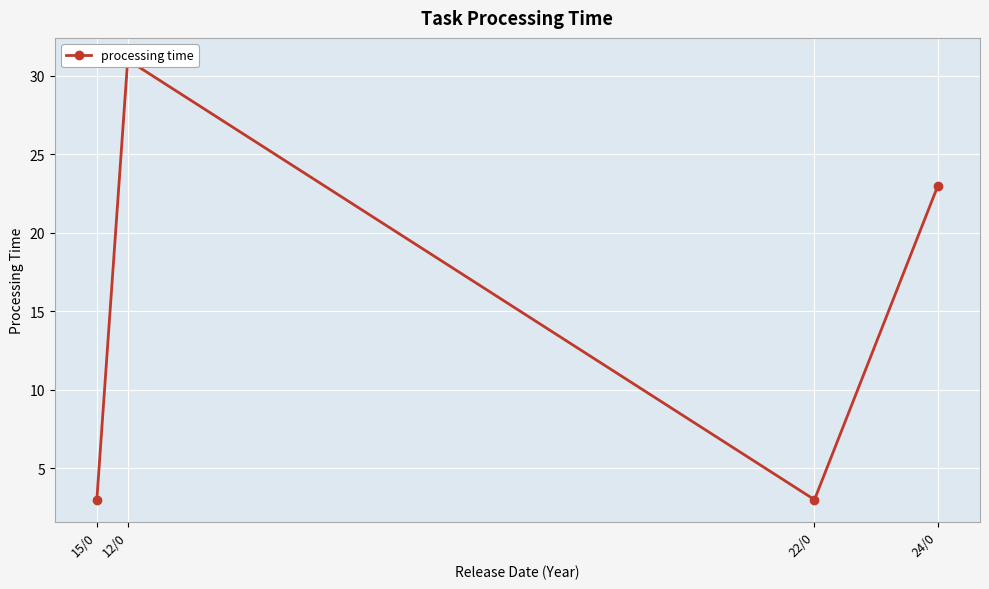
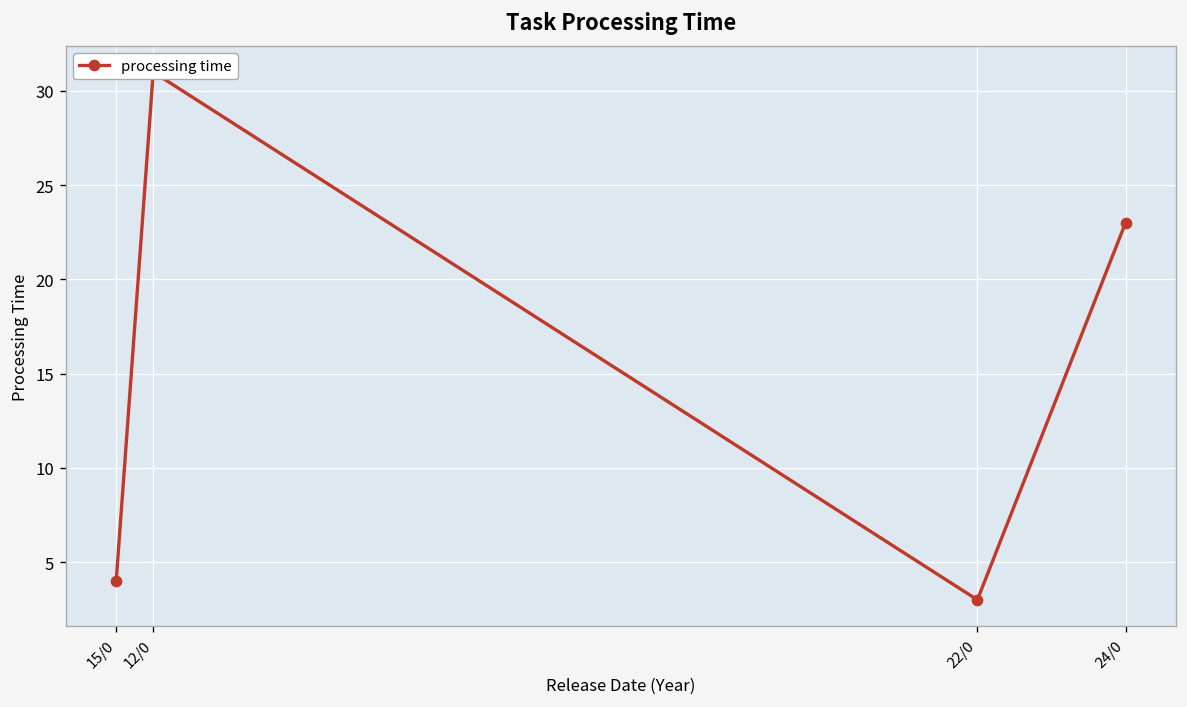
15/0: 3 -> 4
